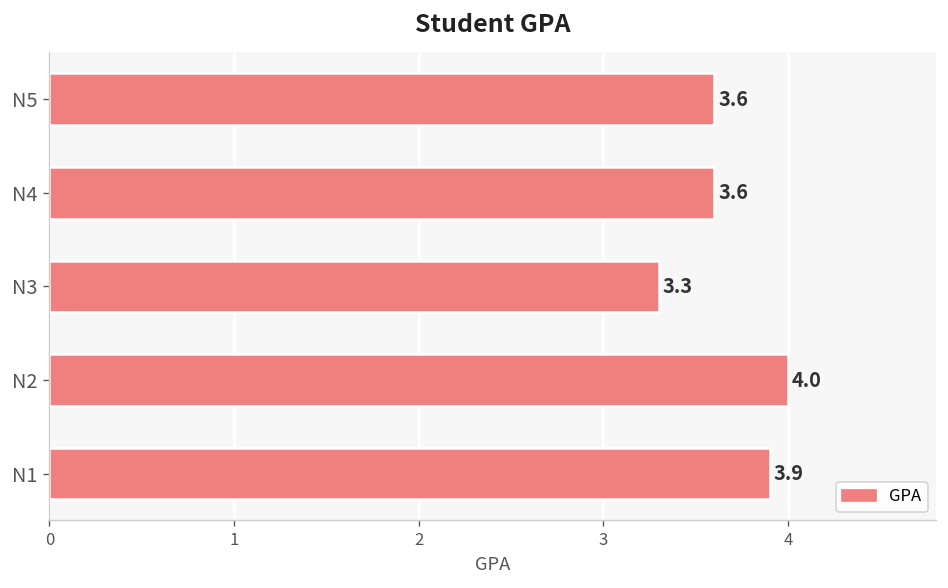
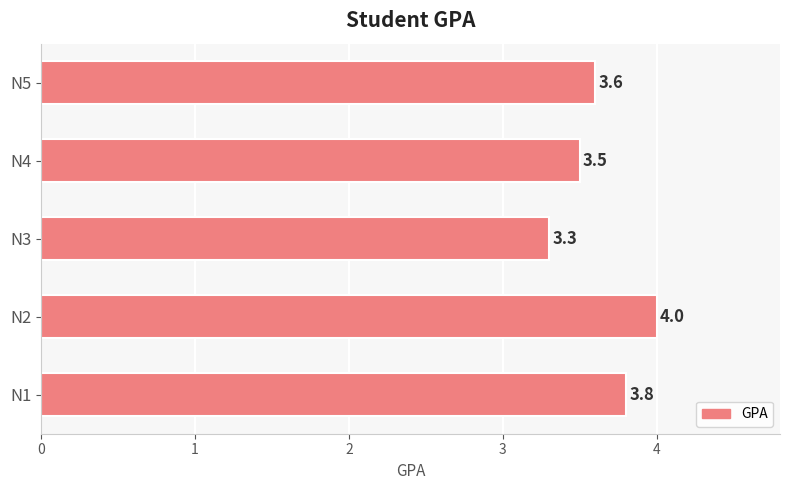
N4: 3.6 -> 3.5
N1: 3.9 -> 3.8
